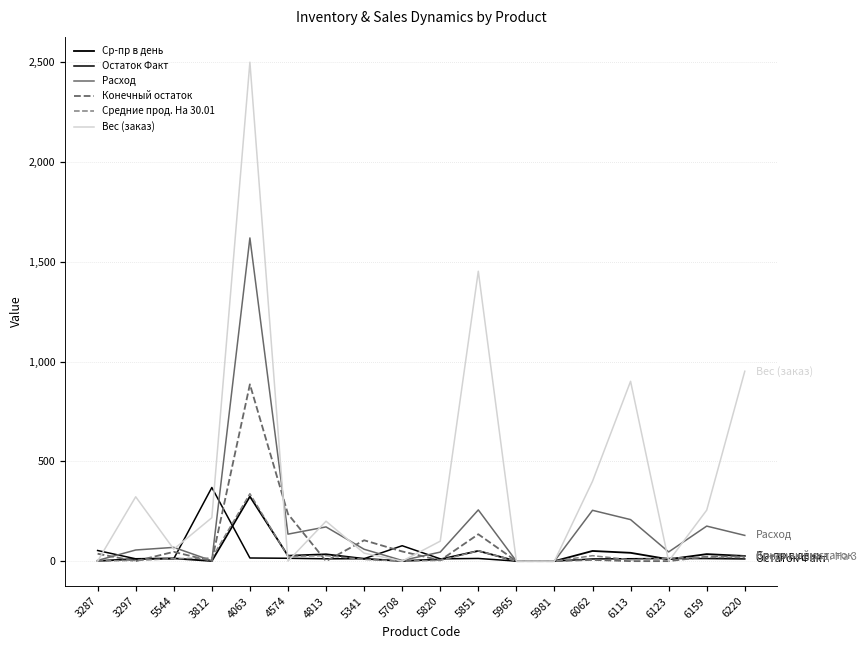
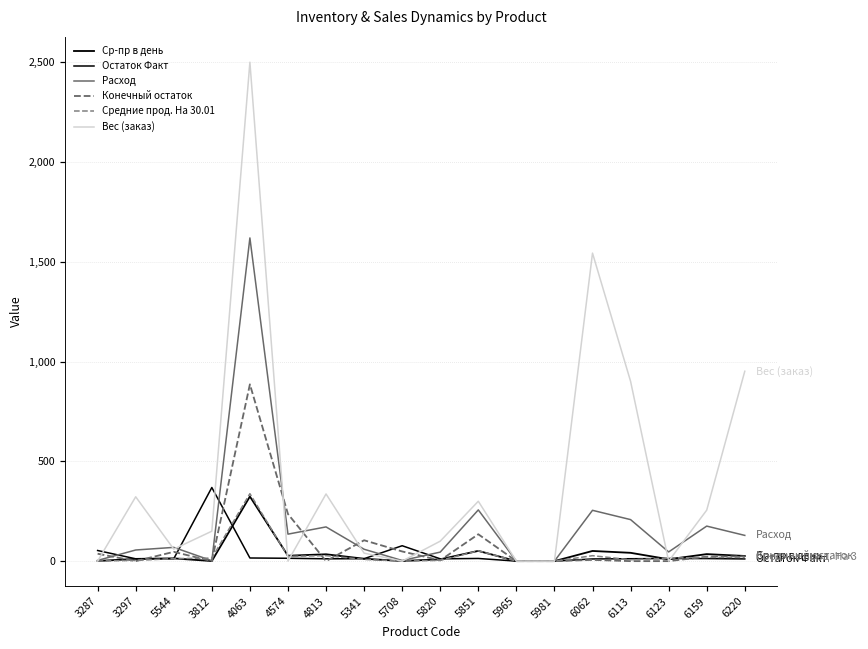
Вес (заказ), 3812: 220 -> 150
Вес (заказ), 4813: 200 -> 340
Вес (заказ), 5851: 1,450 -> 300
Вес (заказ), 6062: 400 -> 1,540
